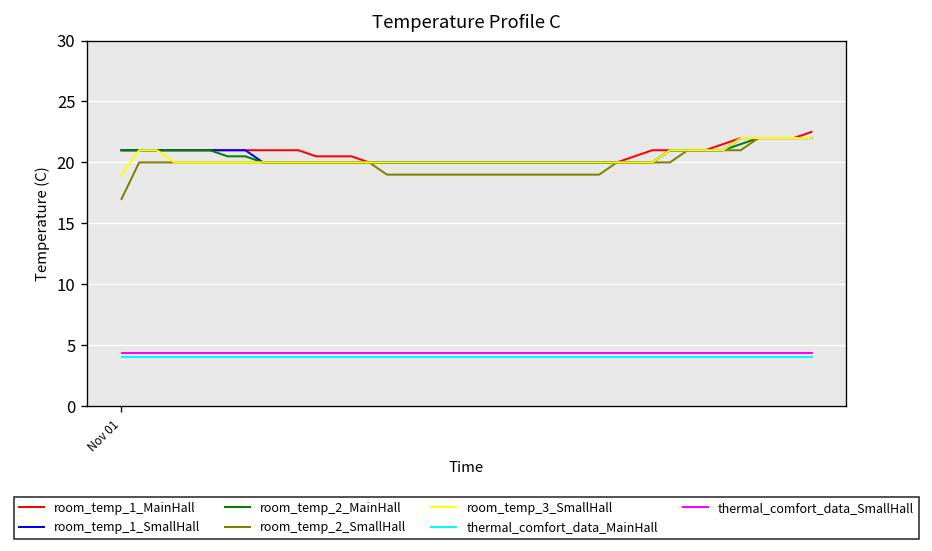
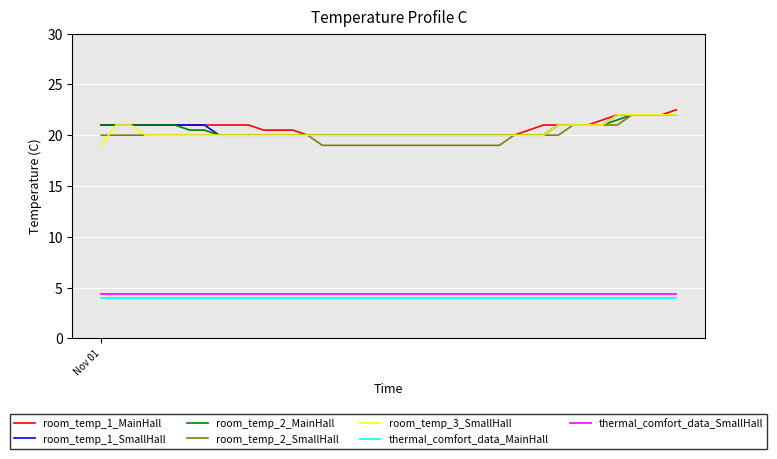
room_temp_2_SmallHall, Nov 01: 17 -> 20
